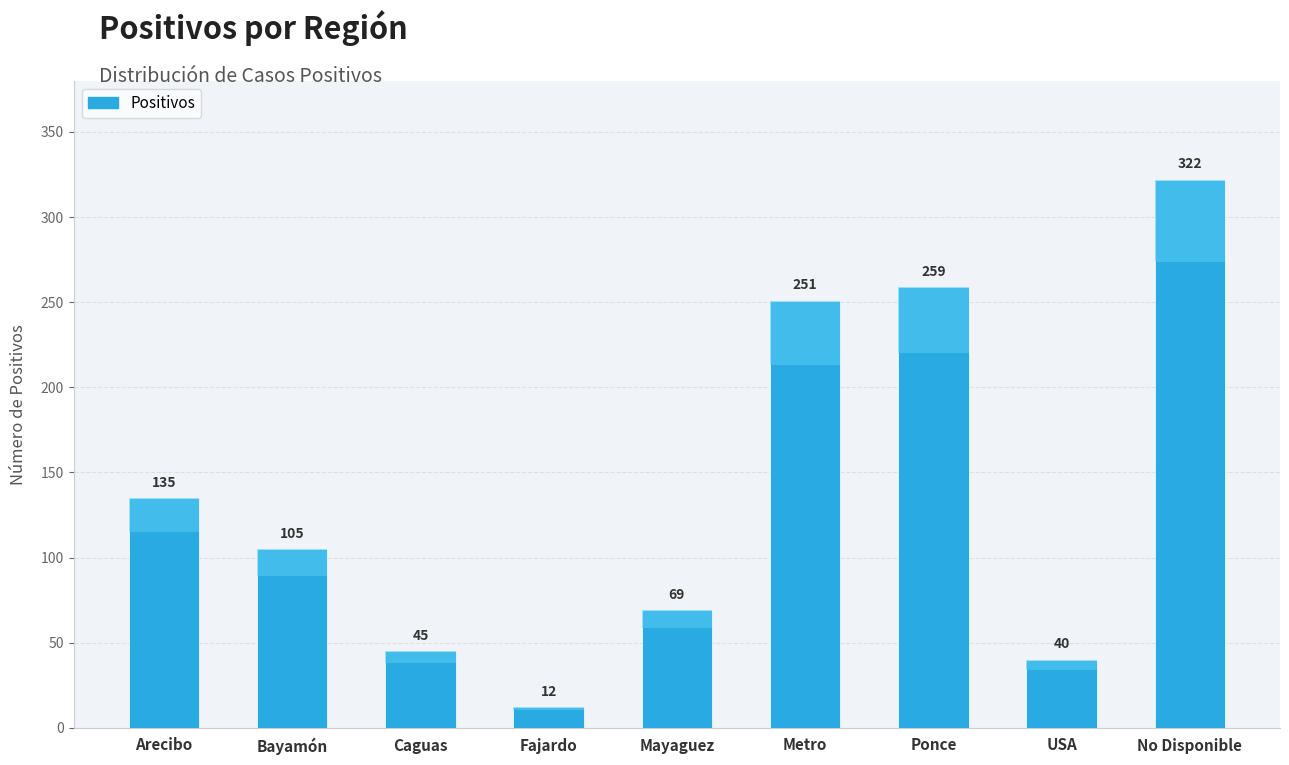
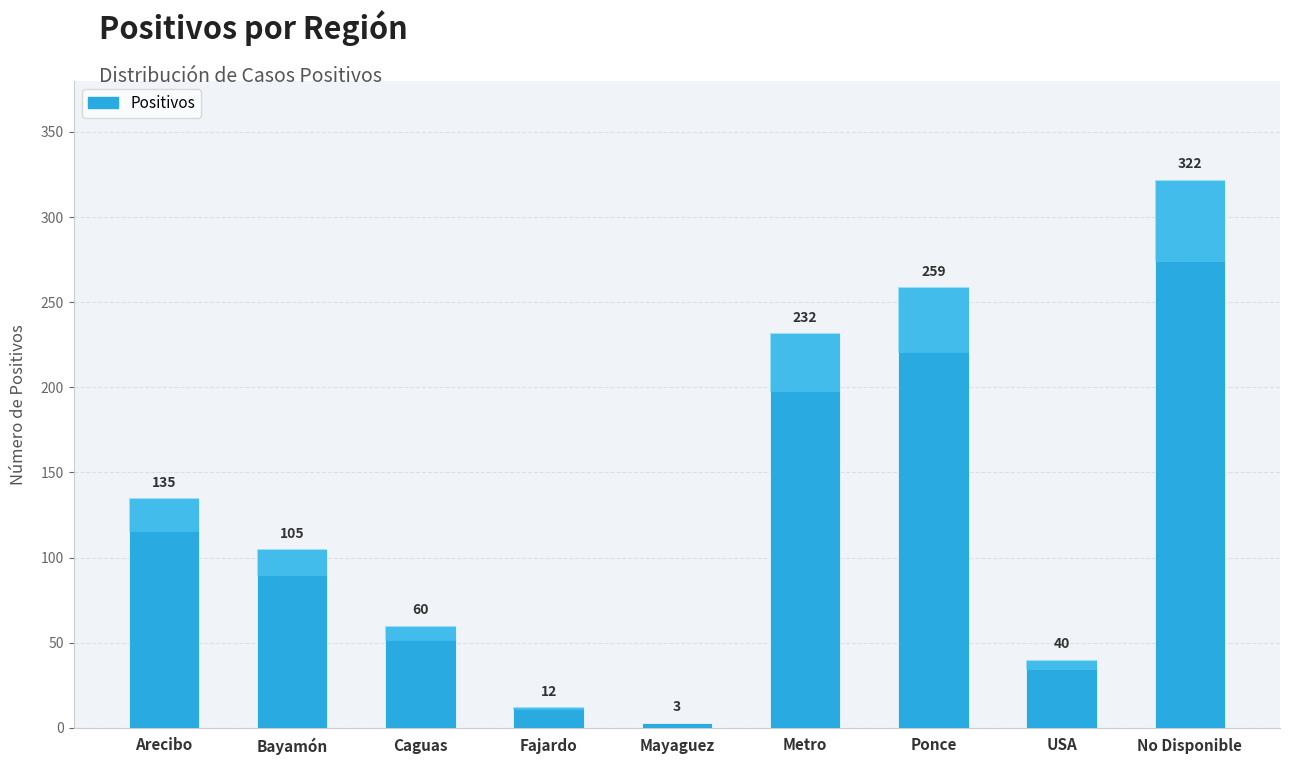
Positivos, Caguas: 45 -> 60
Positivos, Mayaguez: 69 -> 3
Positivos, Metro: 251 -> 232
